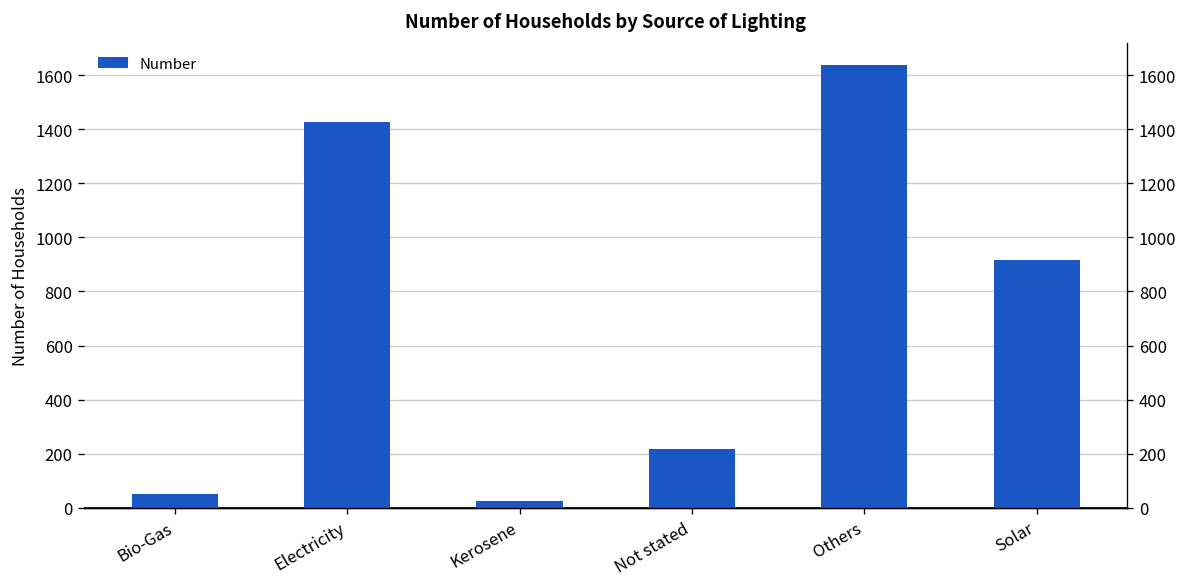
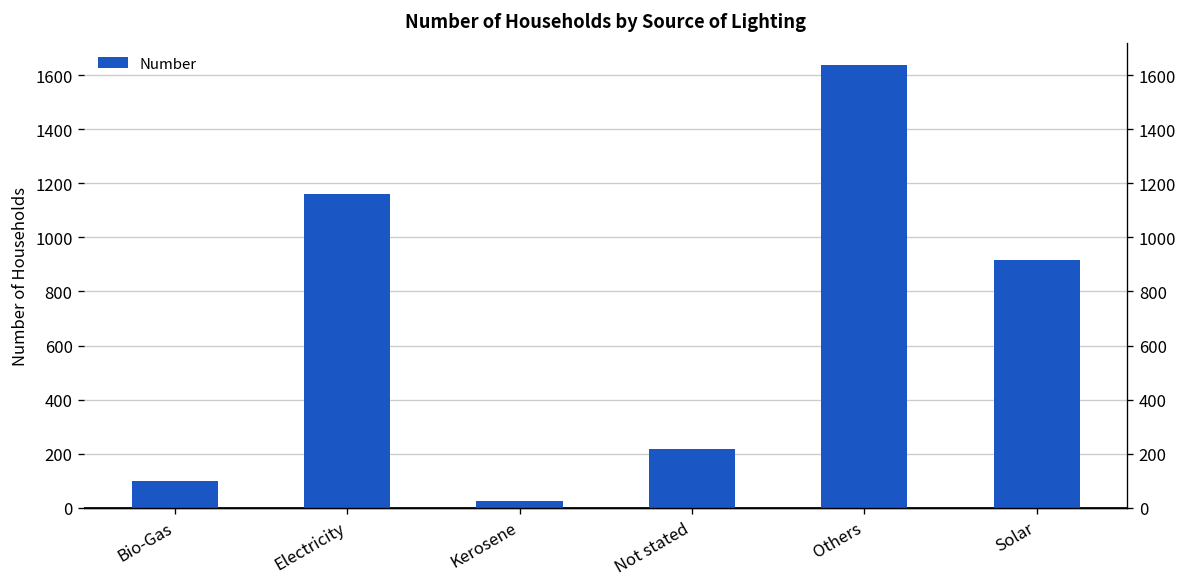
Bio-Gas: 50 -> 100
Electricity: 1430 -> 1160
